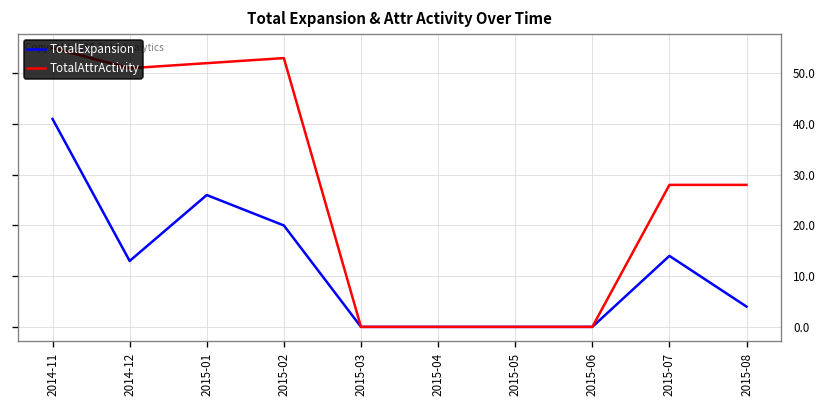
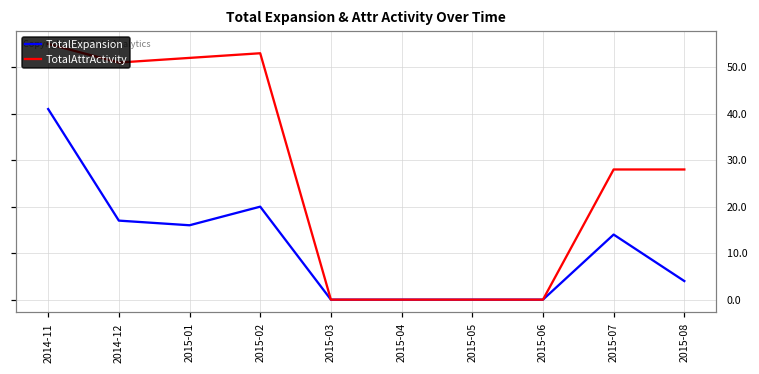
TotalExpansion, 2014-12: 13 -> 17
TotalExpansion, 2015-01: 26 -> 16
